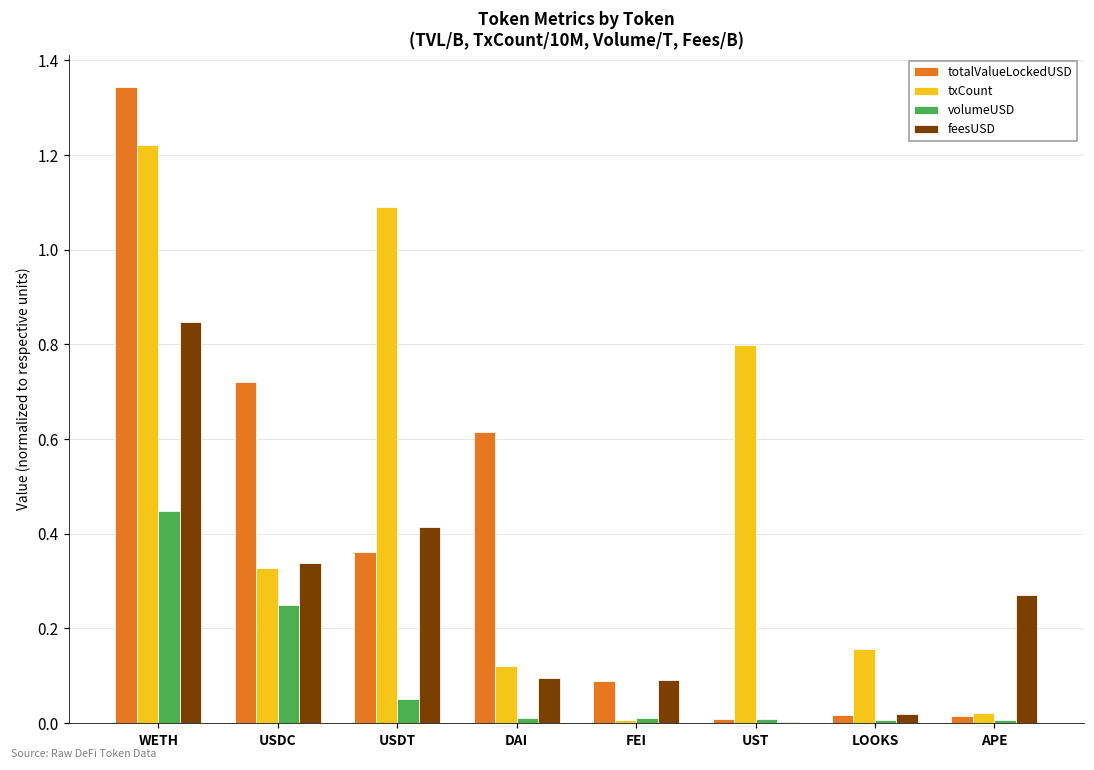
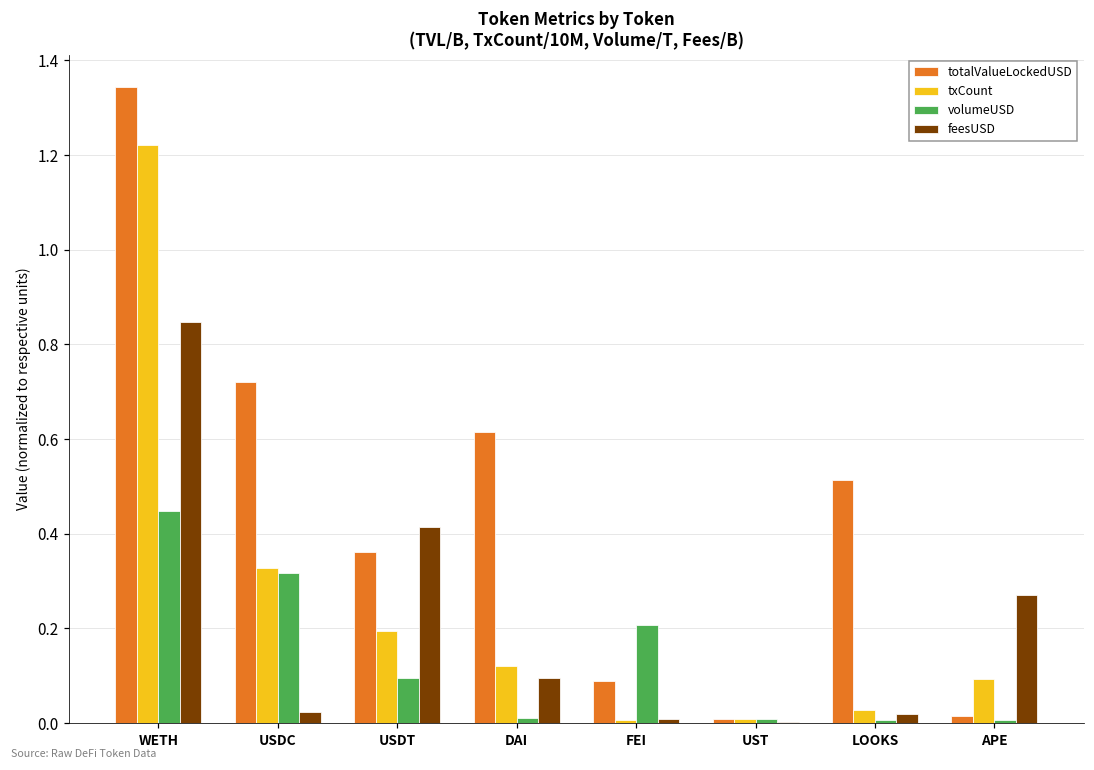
volumeUSD, USDC: 0.25 -> 0.32
feesUSD, USDC: 0.34 -> 0.02
txCount, USDT: 1.09 -> 0.19
volumeUSD, USDT: 0.05 -> 0.09
volumeUSD, FEI: 0.01 -> 0.21
feesUSD, FEI: 0.09 -> 0.01
txCount, UST: 0.80 -> 0.01
totalValueLockedUSD, LOOKS: 0.02 -> 0.51
txCount, LOOKS: 0.16 -> 0.03
txCount, APE: 0.02 -> 0.09
